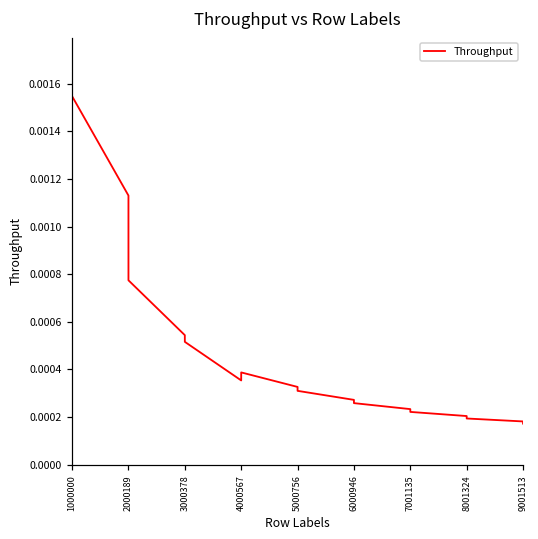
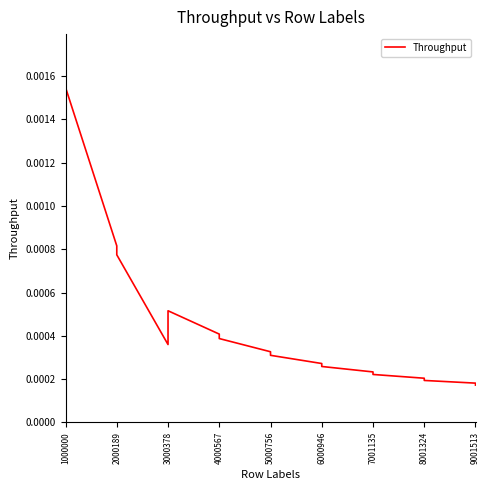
2000189: 0.00113 -> 0.00082
3000378: 0.00054 -> 0.00036
4000567: 0.00035 -> 0.00041
